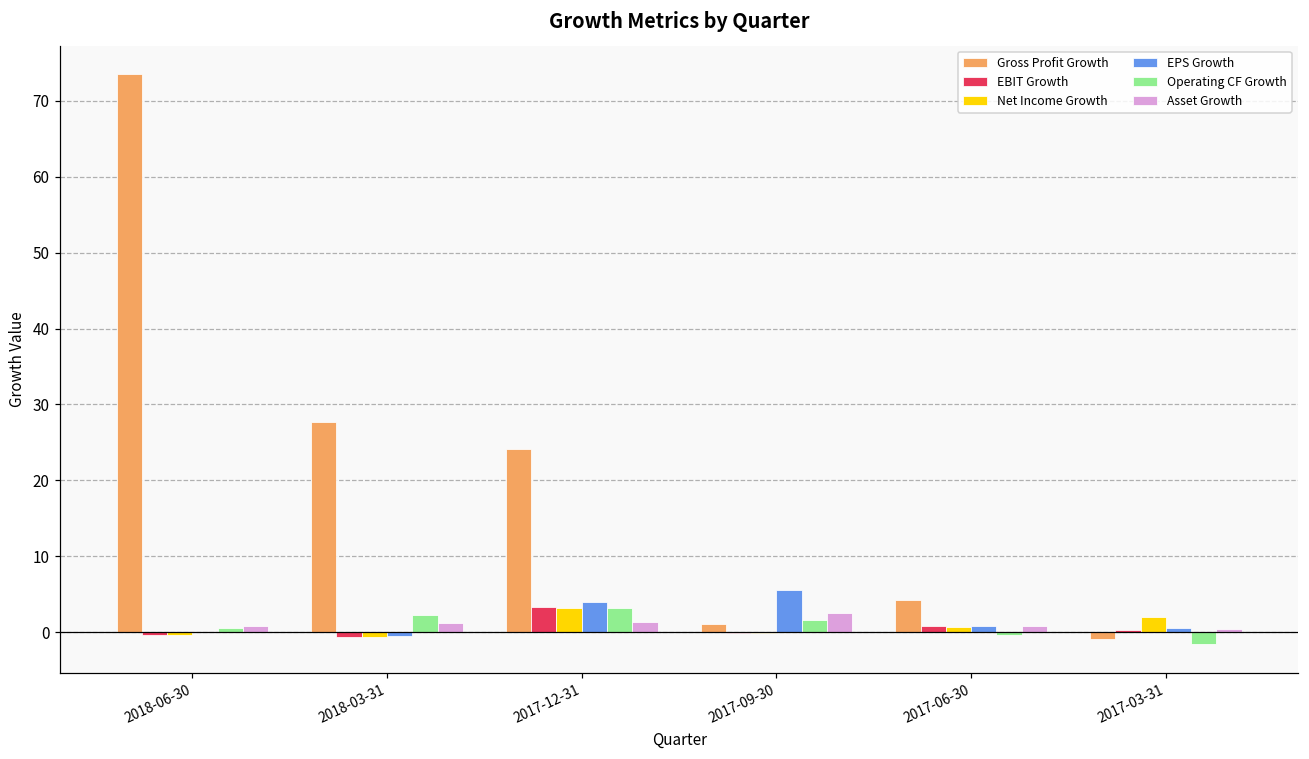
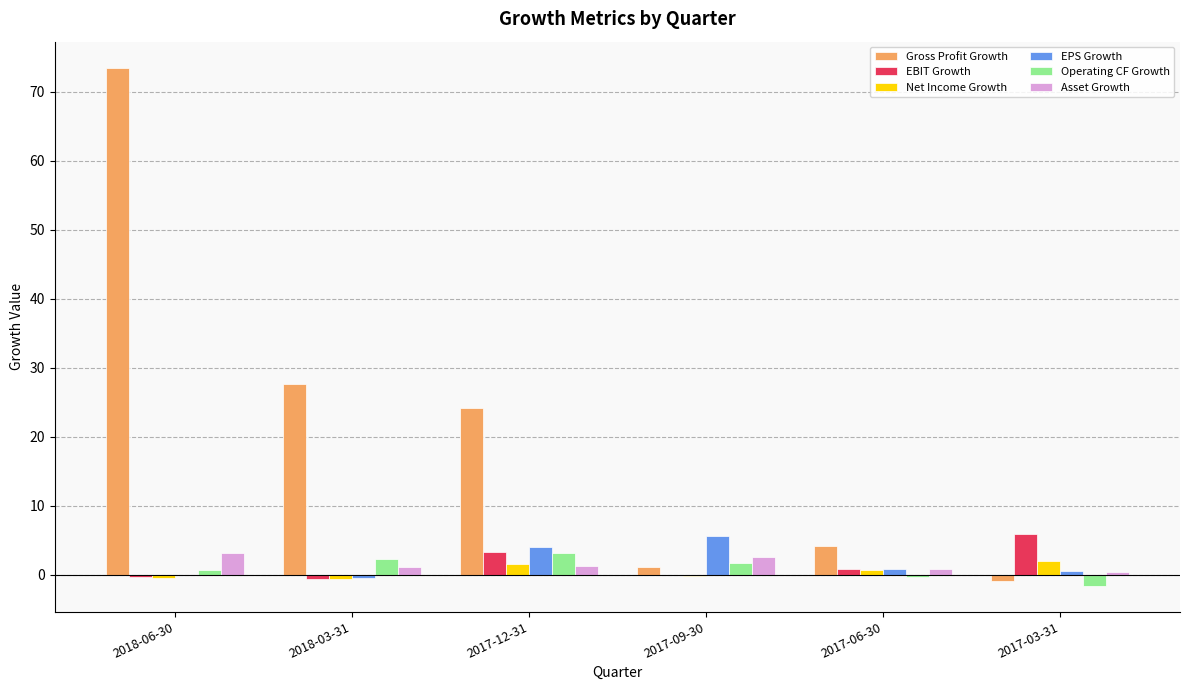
Asset Growth, 2018-06-30: 1 -> 3
Net Income Growth, 2017-12-31: 3 -> 2
EBIT Growth, 2017-03-31: 0 -> 6
